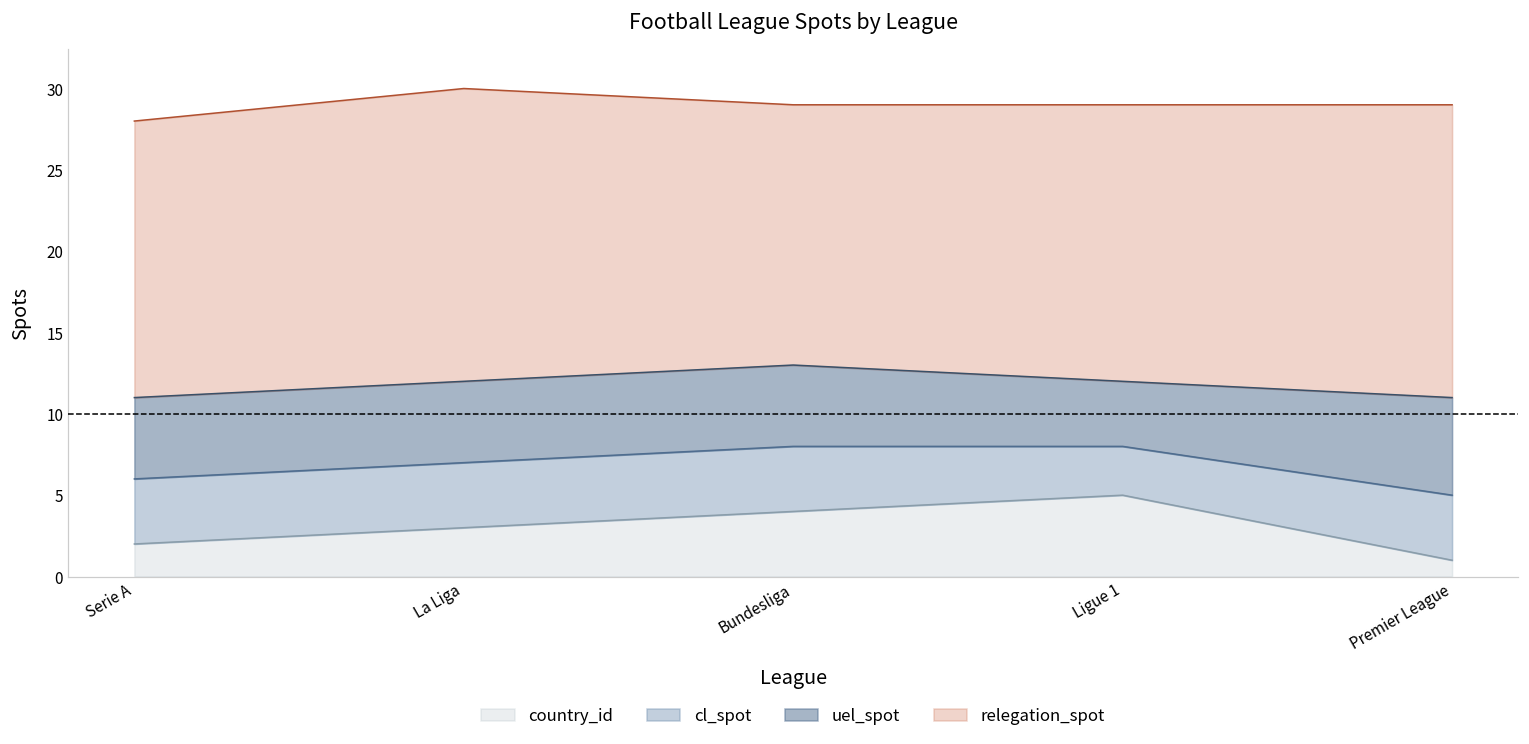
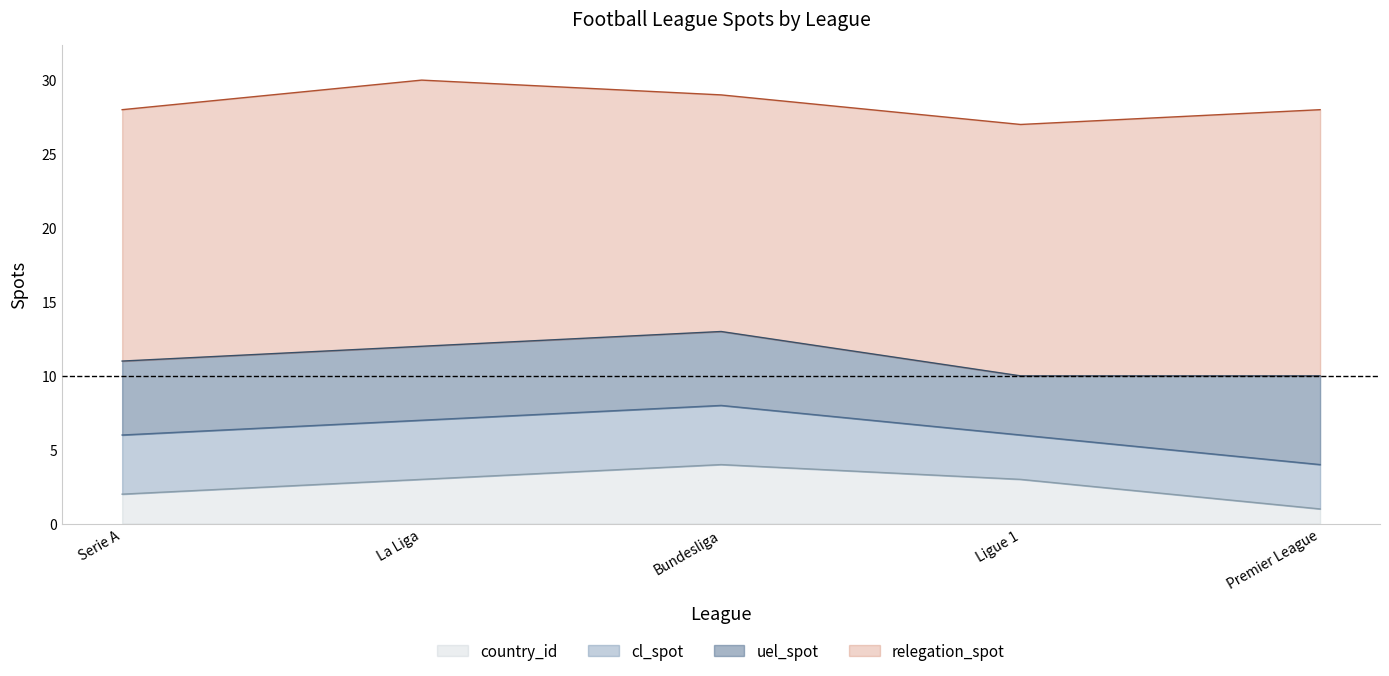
country_id, Ligue 1: 5 -> 3
cl_spot, Premier League: 4 -> 3
